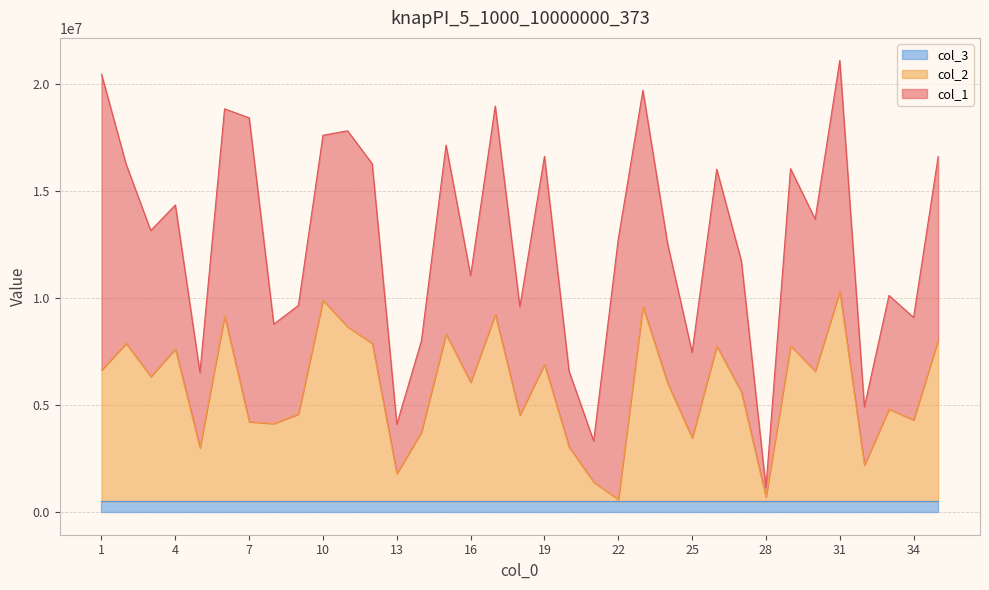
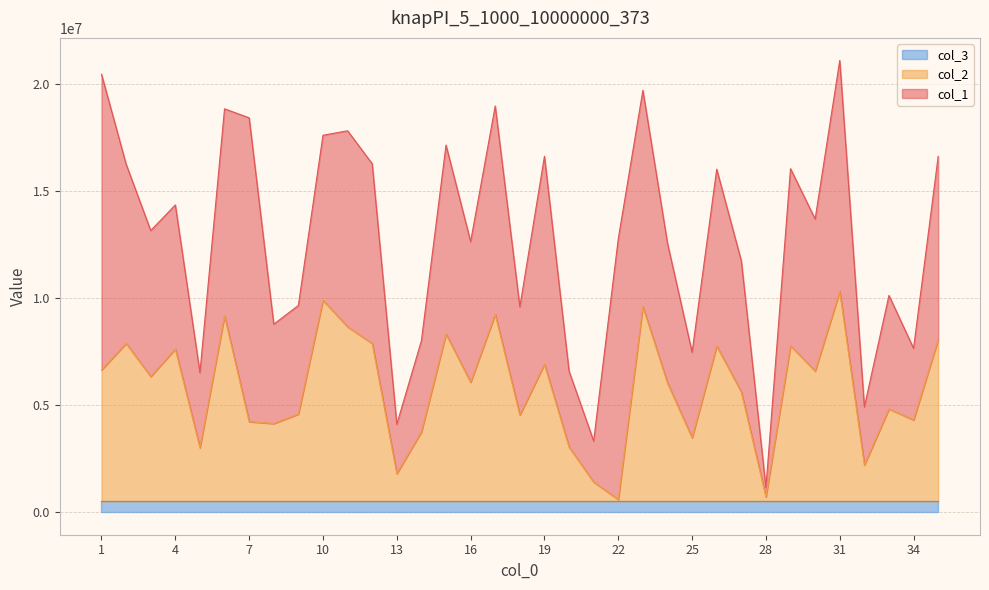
col_1, 16: 5000000 -> 6600000
col_1, 34: 4800000 -> 3400000
